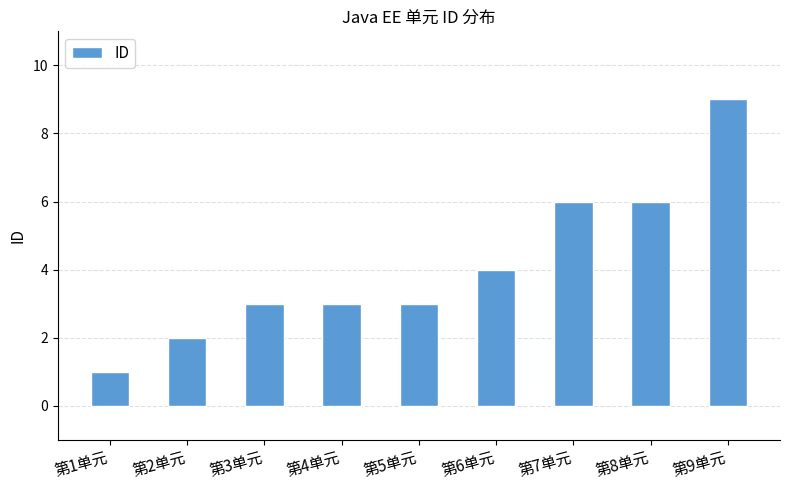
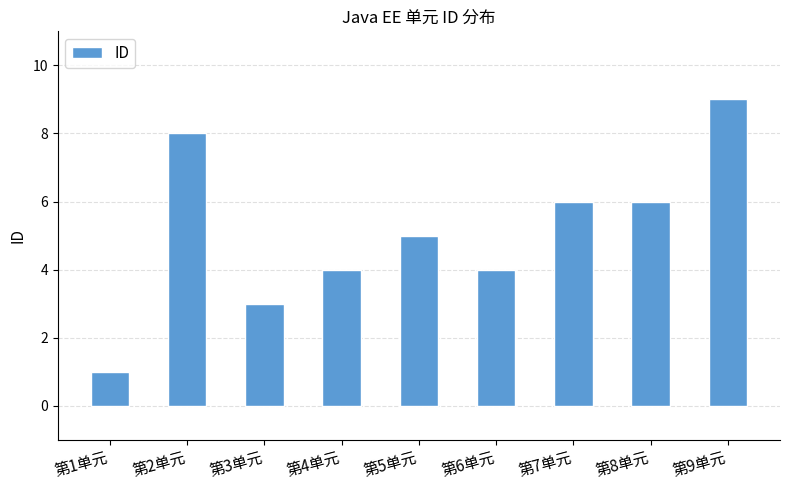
第2单元: 2 -> 8
第4单元: 3 -> 4
第5单元: 3 -> 5
